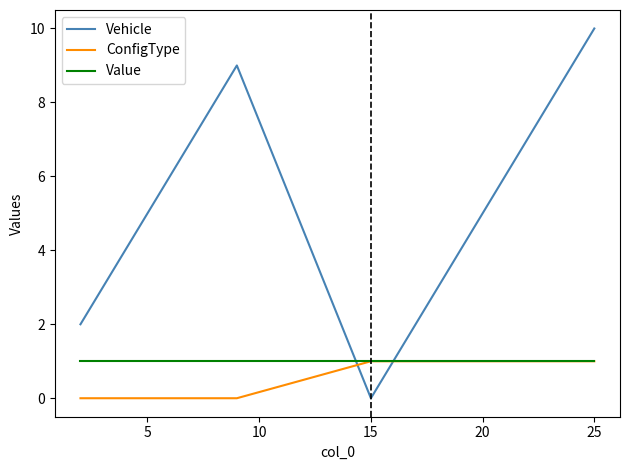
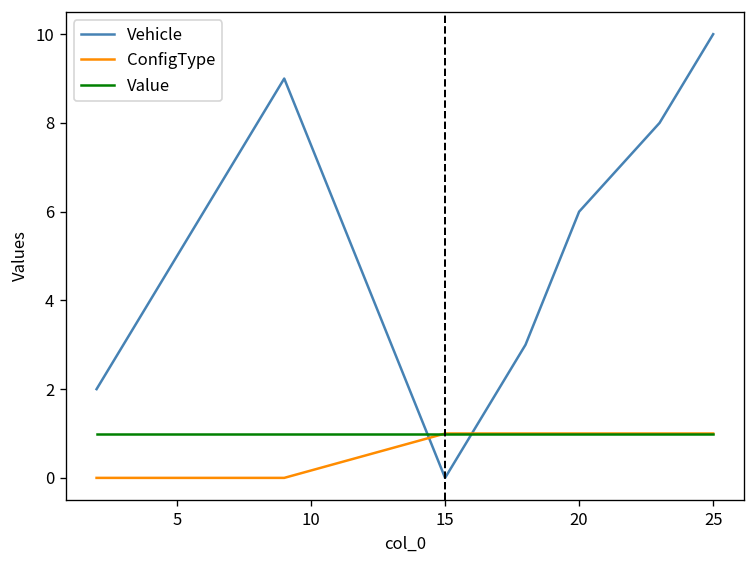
Vehicle, 20: 5 -> 6
